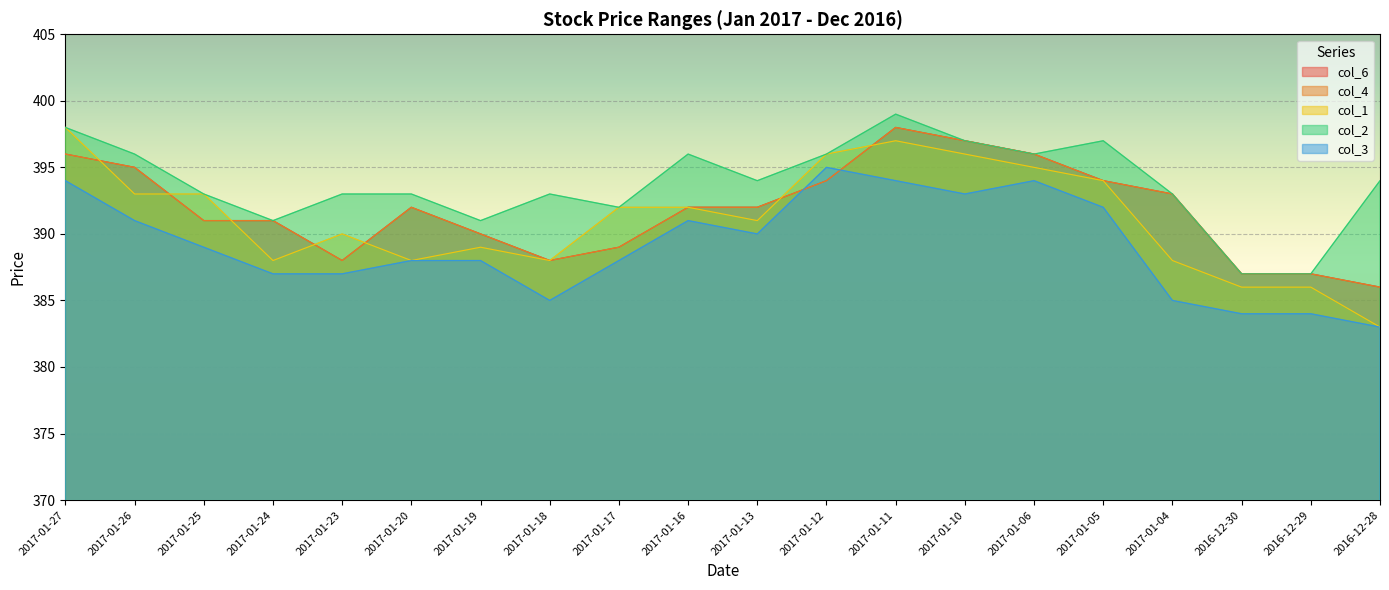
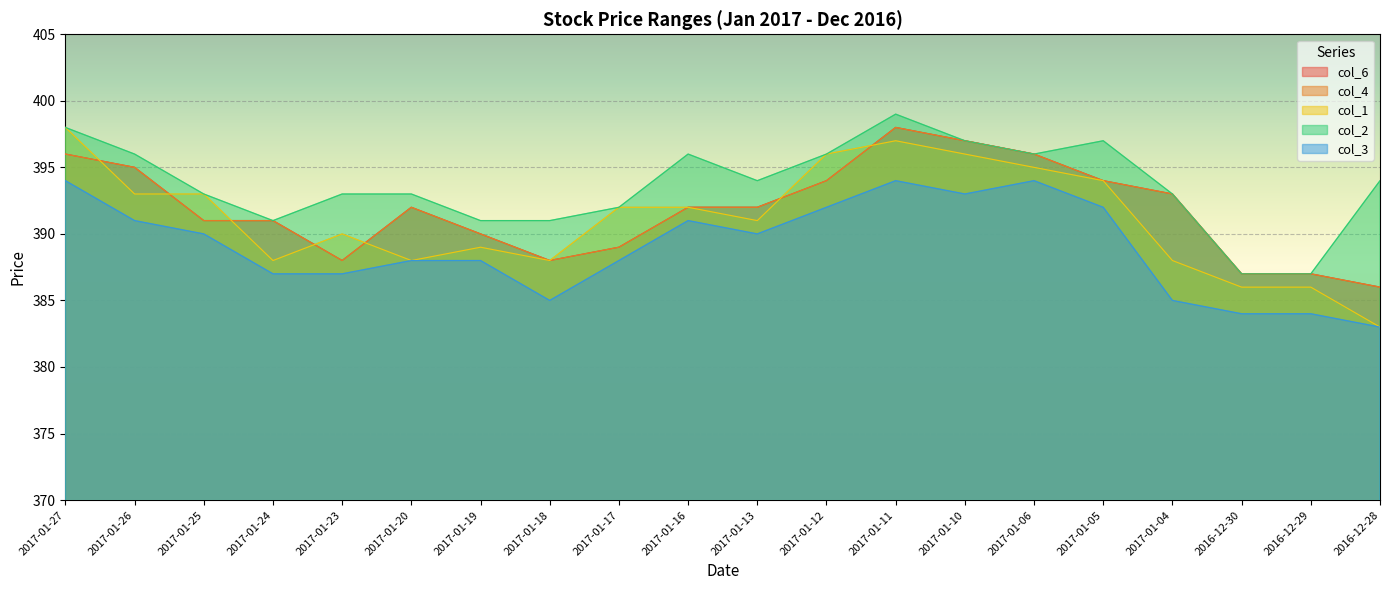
col_3, 2017-01-25: 389 -> 390
col_2, 2017-01-18: 393 -> 391
col_3, 2017-01-12: 395 -> 392
